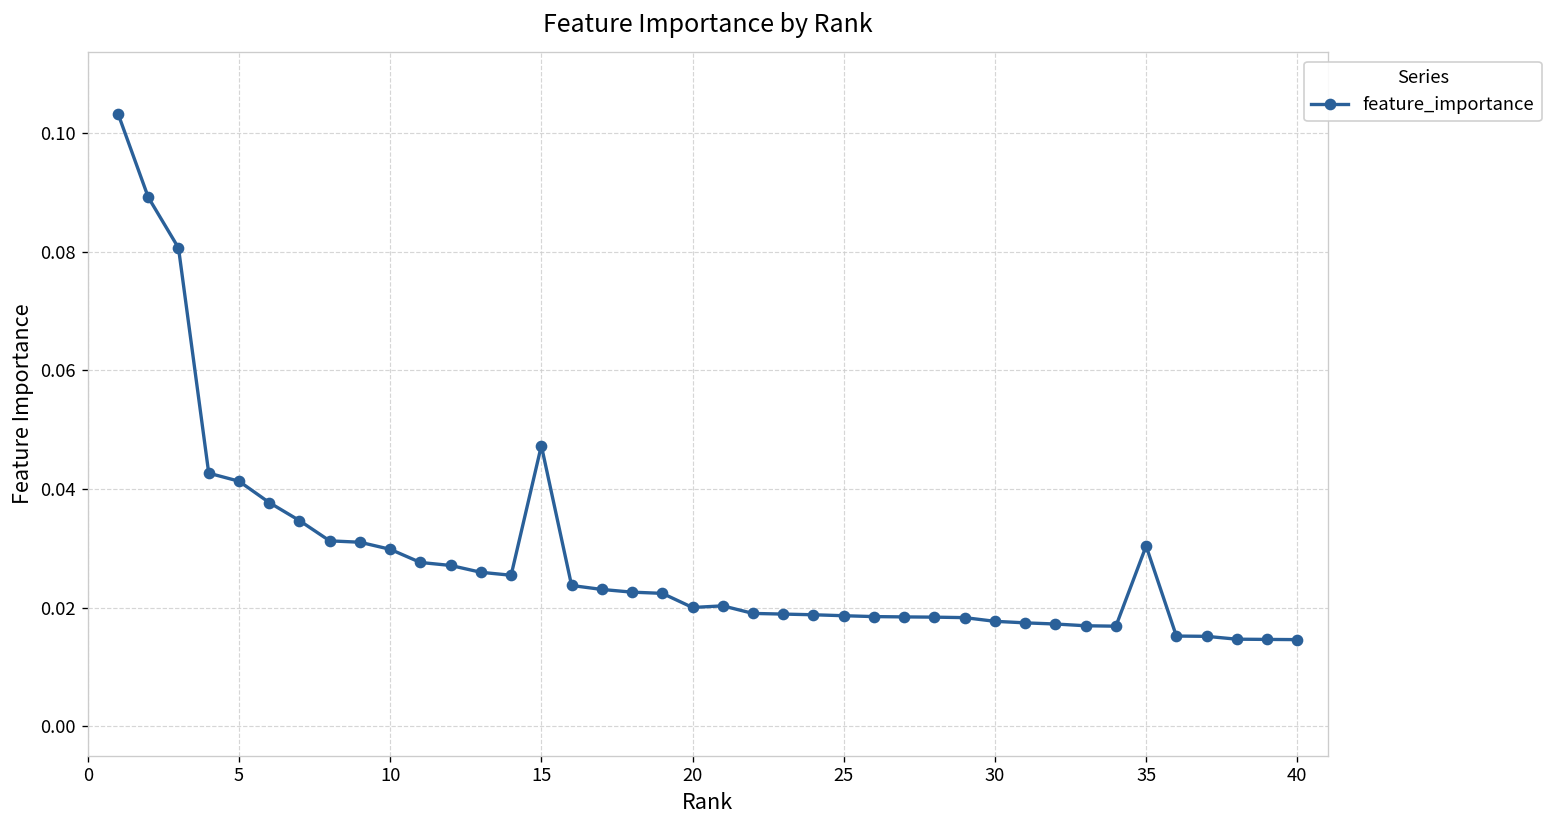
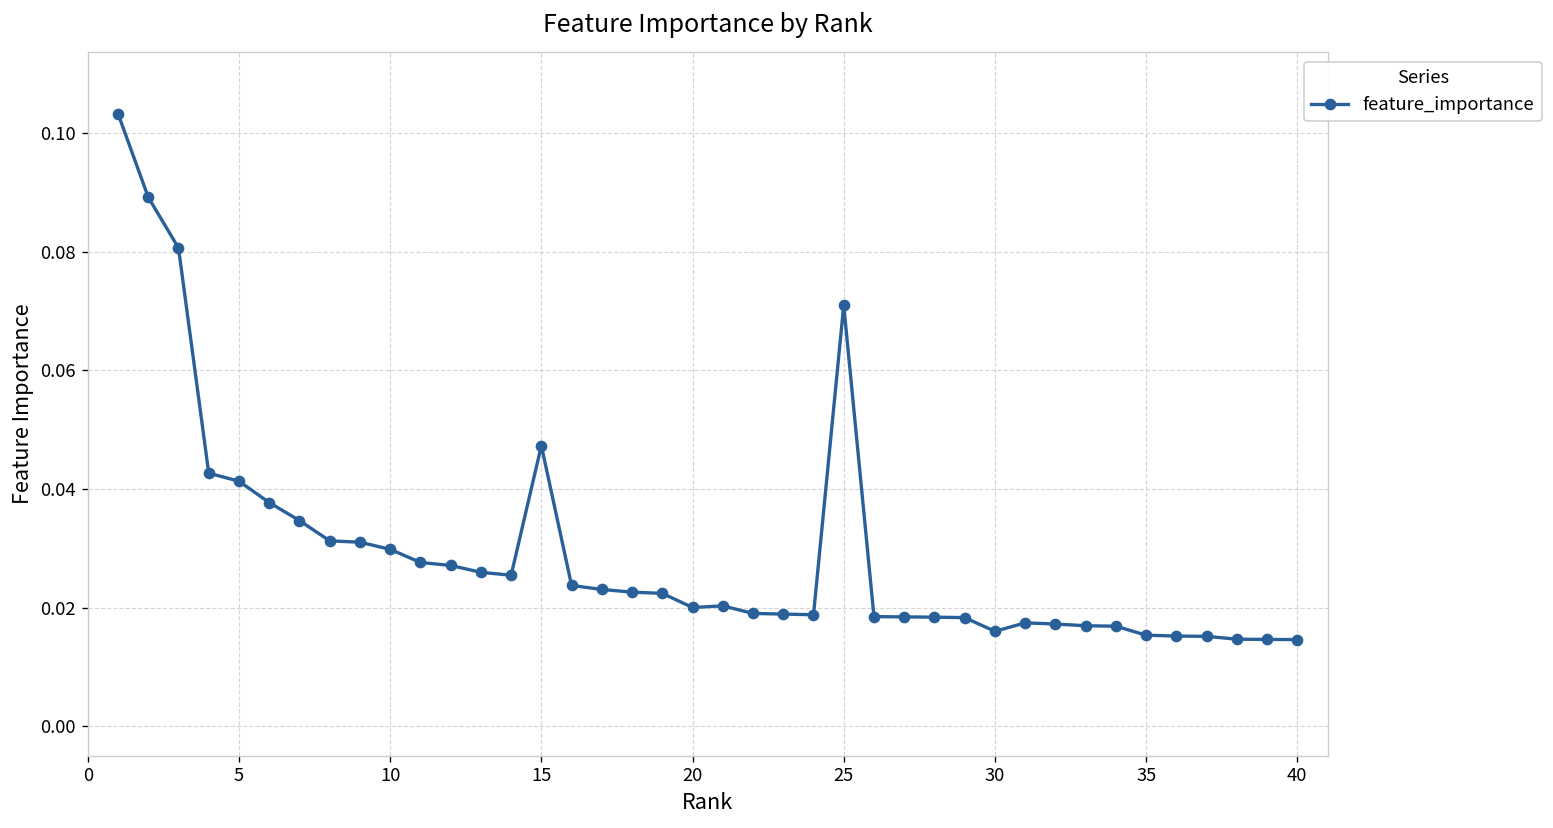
25: 0.019 -> 0.071
30: 0.018 -> 0.016
35: 0.030 -> 0.015
